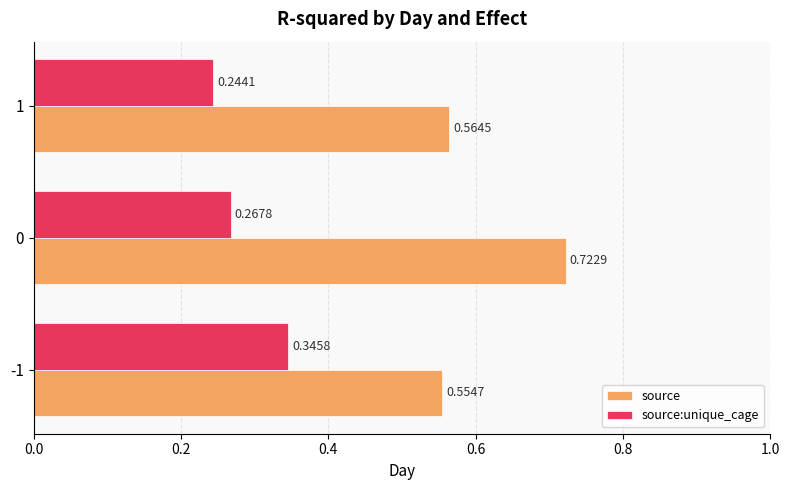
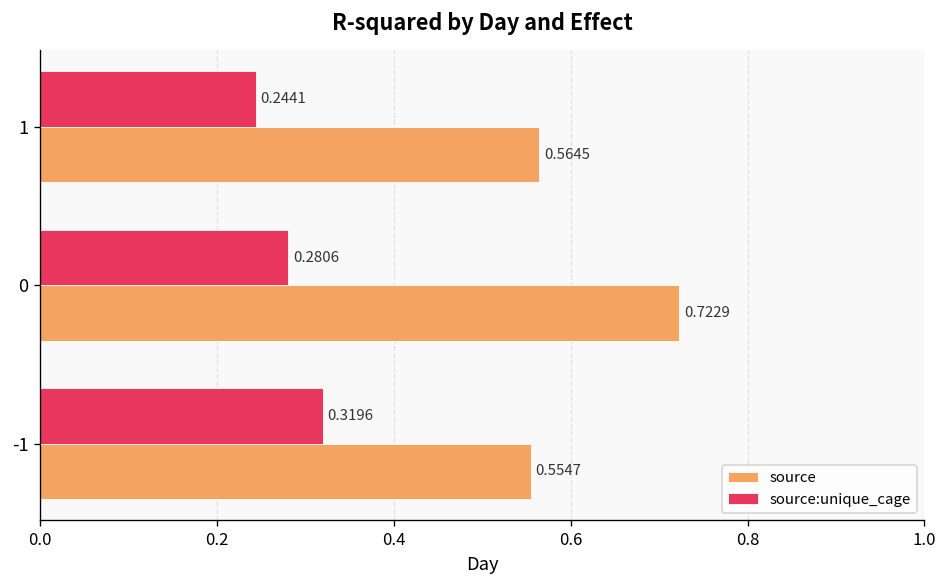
source:unique_cage, 0: 0.2678 -> 0.2806
source:unique_cage, -1: 0.3458 -> 0.3196
